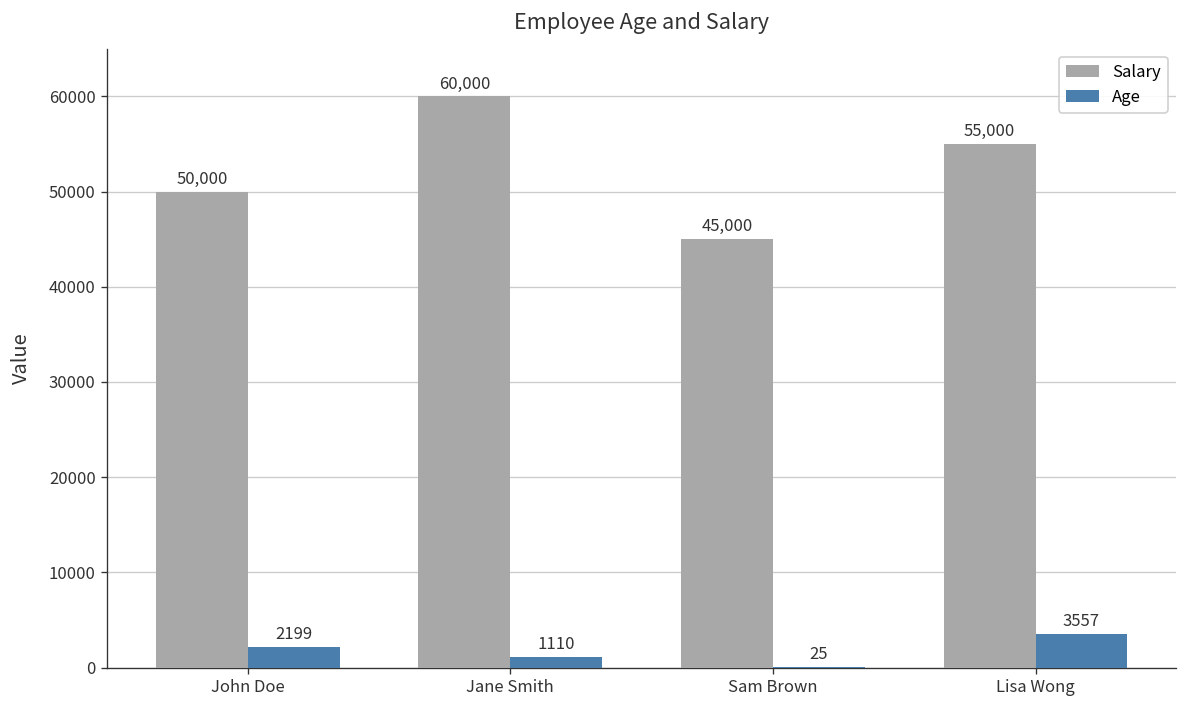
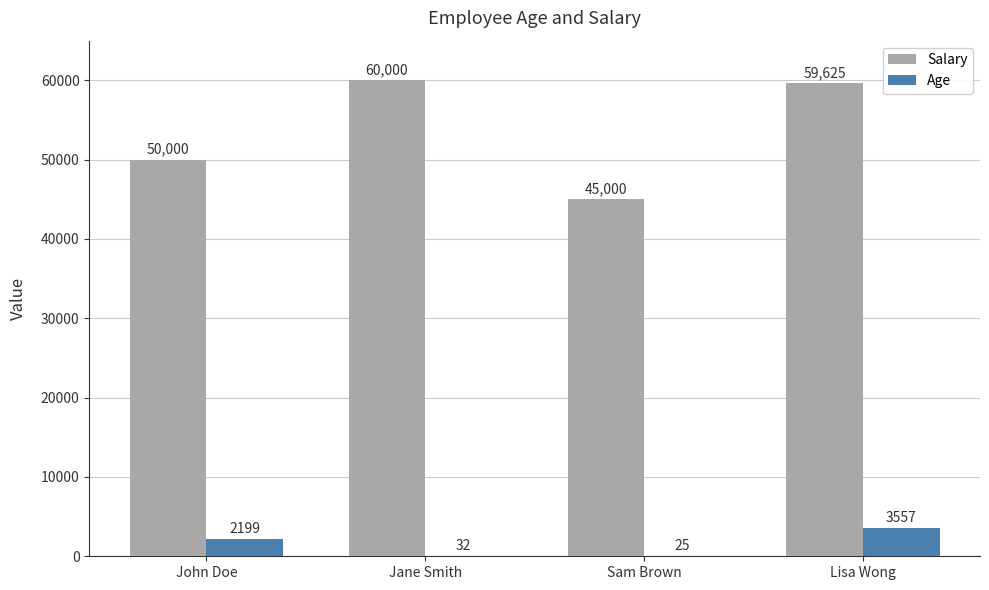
Age, Jane Smith: 1110 -> 32
Salary, Lisa Wong: 55,000 -> 59,625
